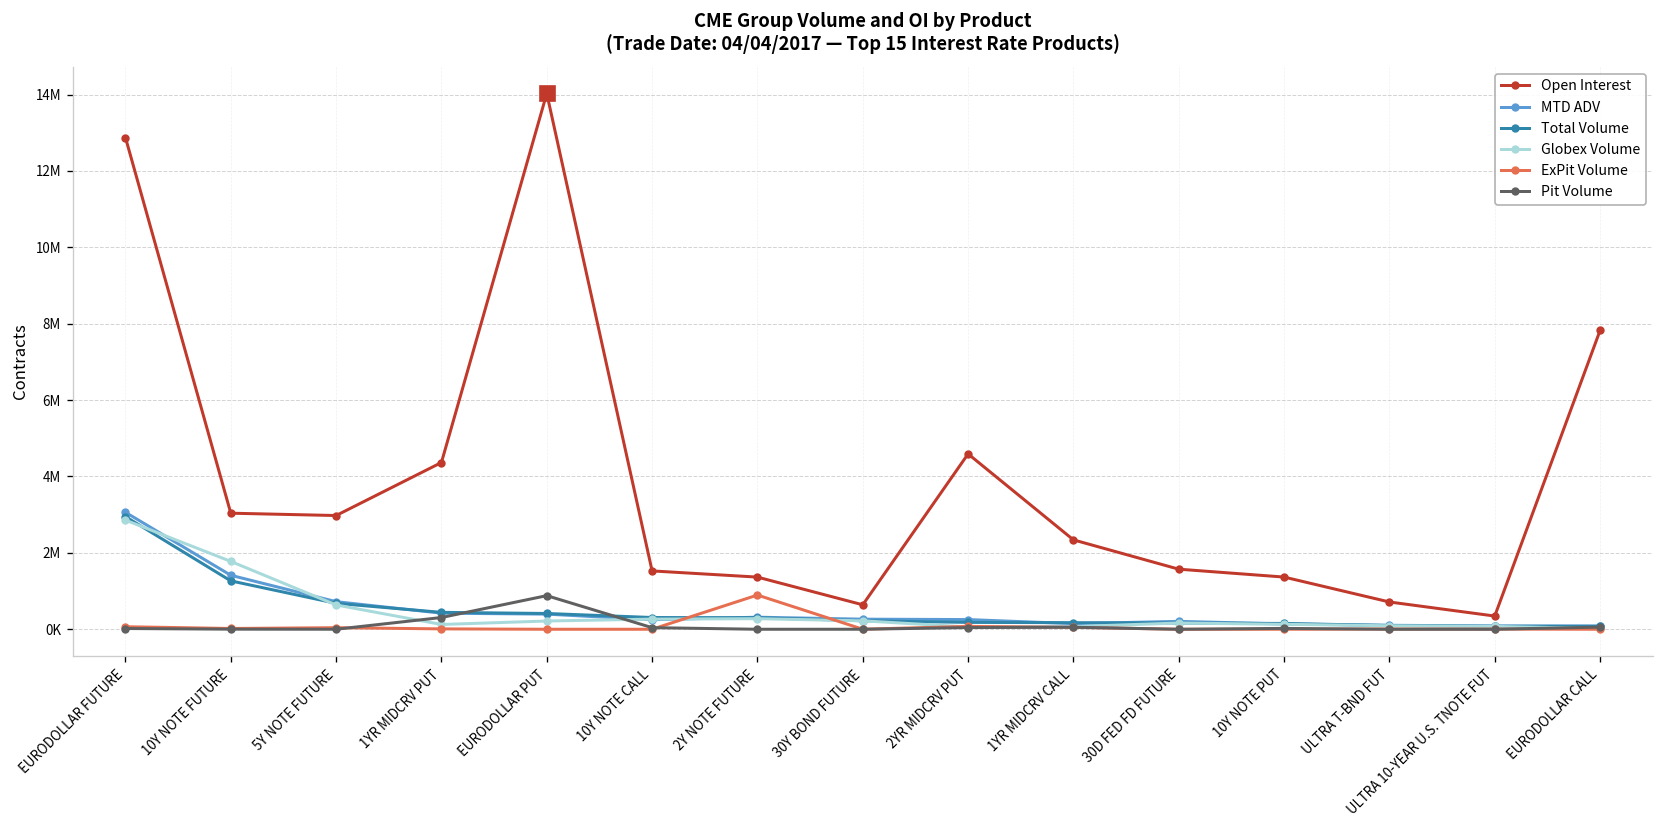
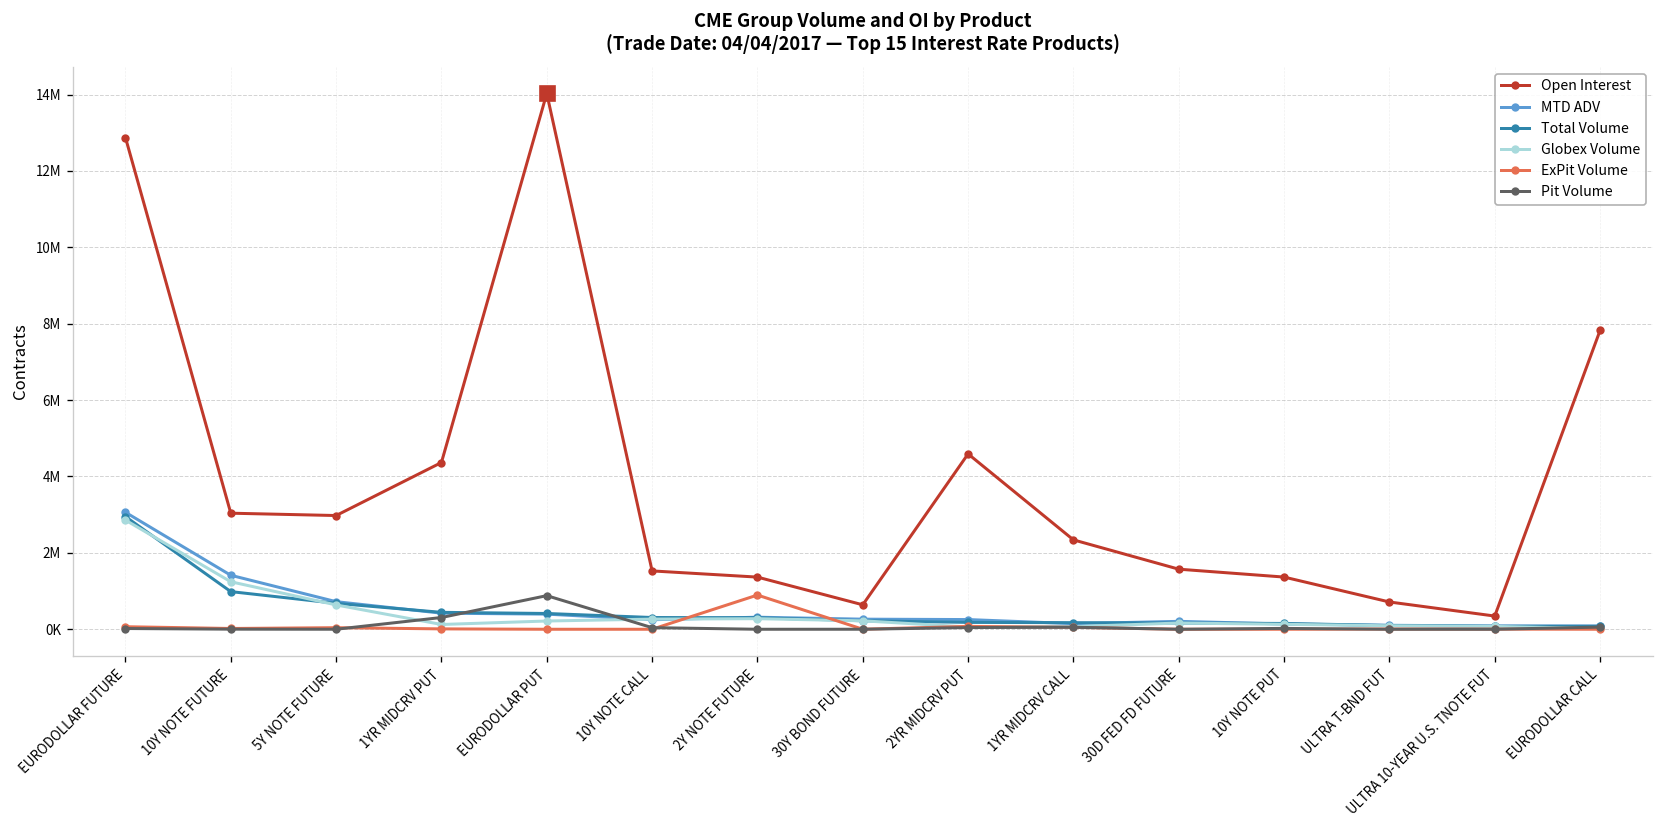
Total Volume, 10Y NOTE FUTURE: 1300000 -> 1000000
Globex Volume, 10Y NOTE FUTURE: 1800000 -> 1200000
